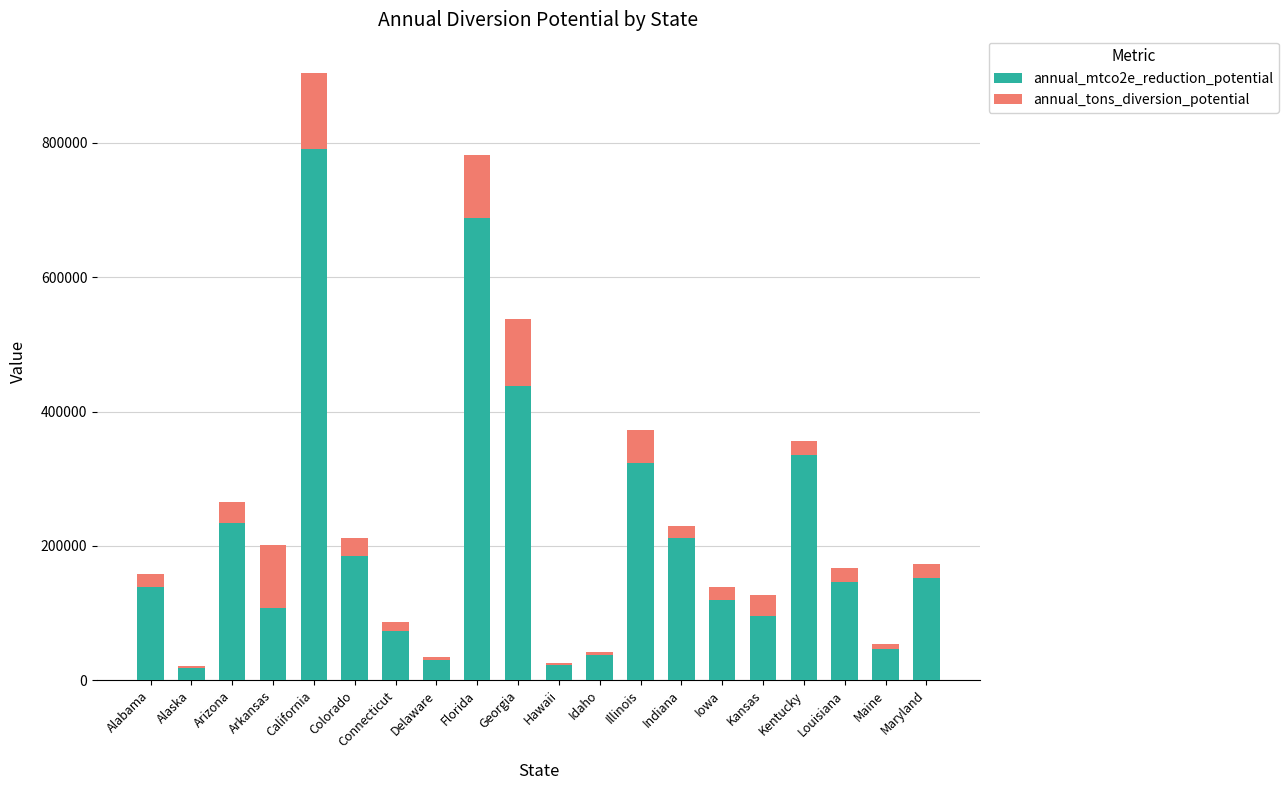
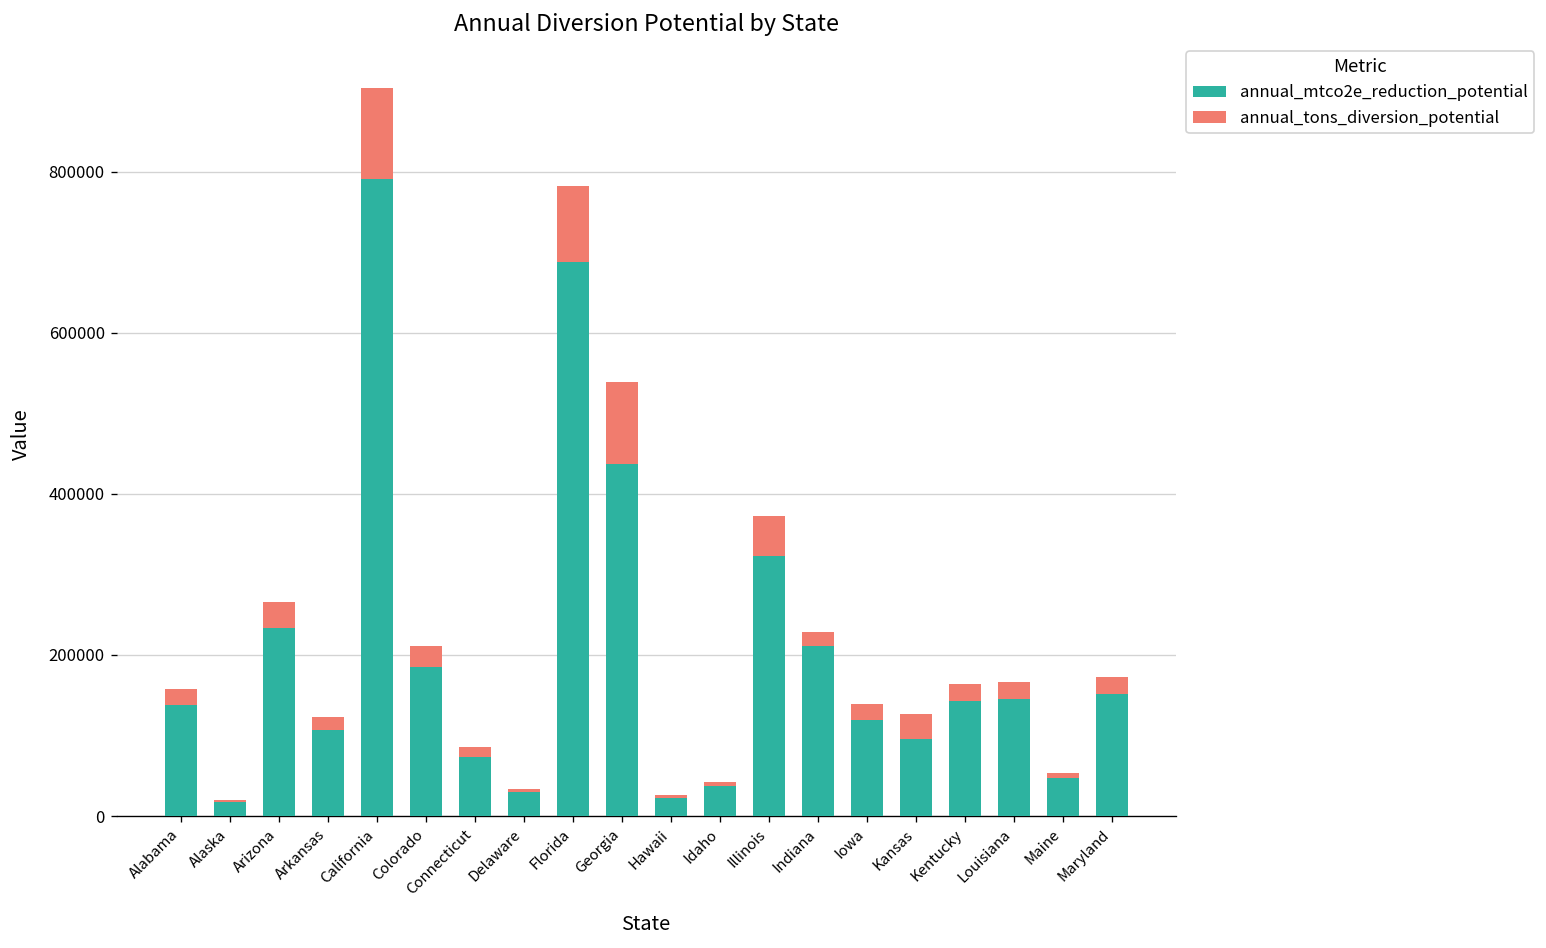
annual_tons_diversion_potential, Arkansas: 90000 -> 20000
annual_mtco2e_reduction_potential, Kentucky: 340000 -> 140000
